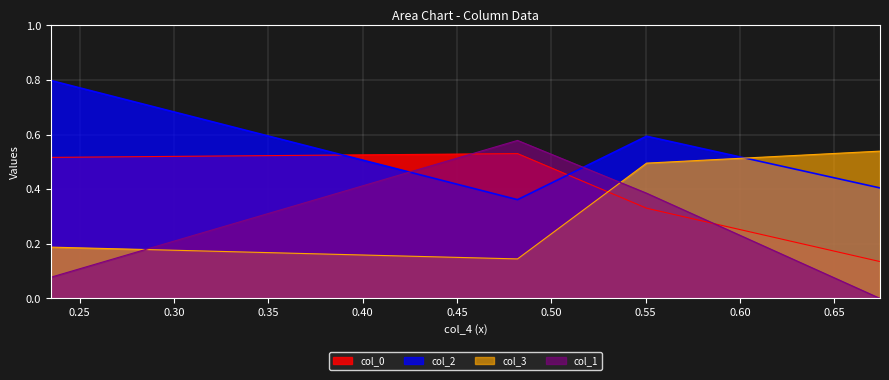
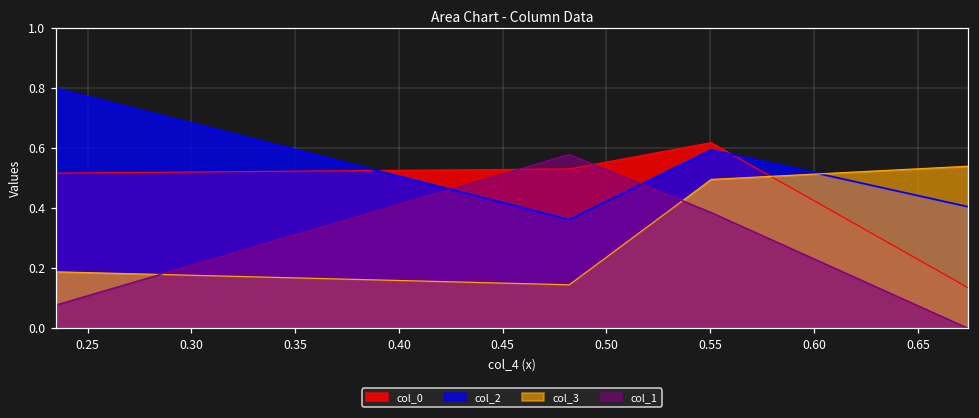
col_0, 0.55: 0.33 -> 0.62
